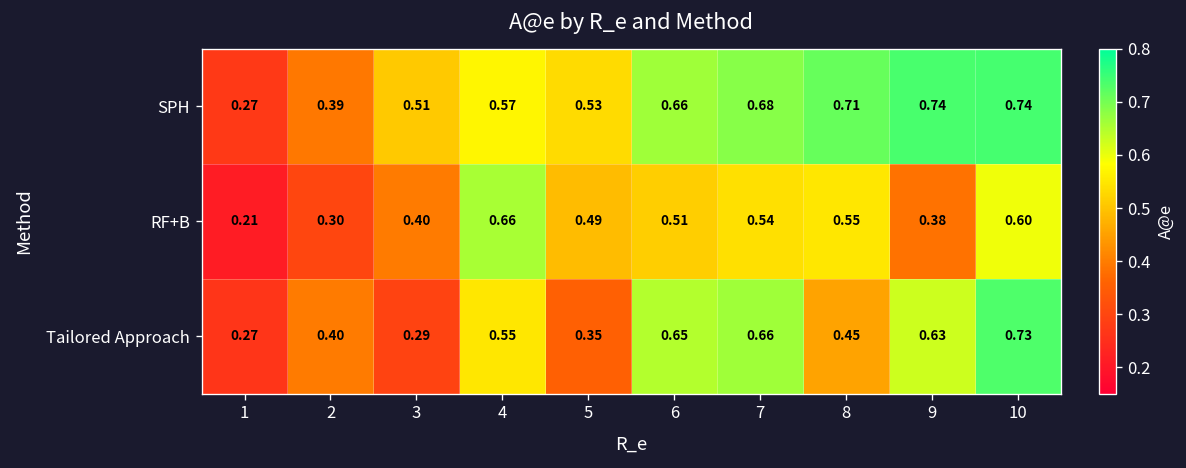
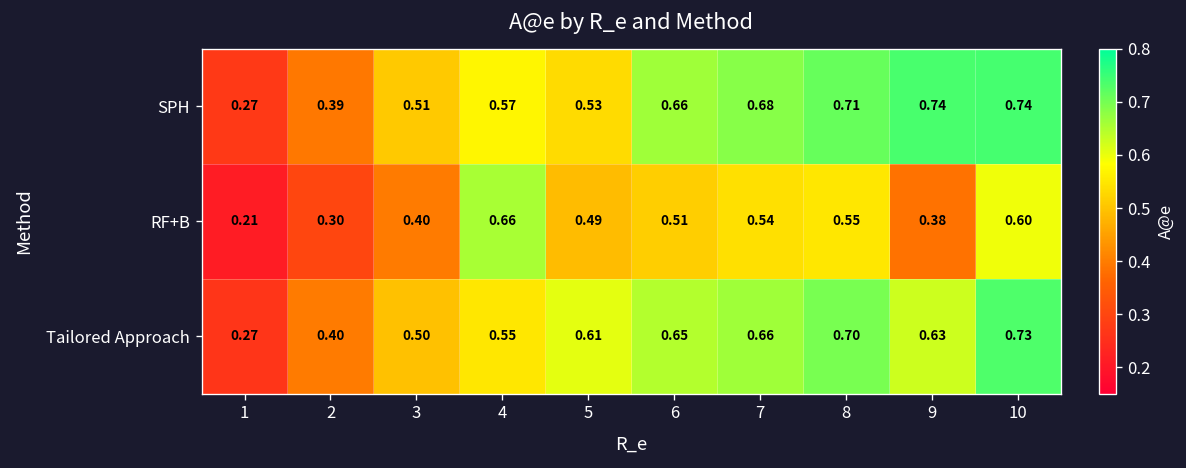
Tailored Approach, 3: 0.29 -> 0.50
Tailored Approach, 5: 0.35 -> 0.61
Tailored Approach, 8: 0.45 -> 0.70
